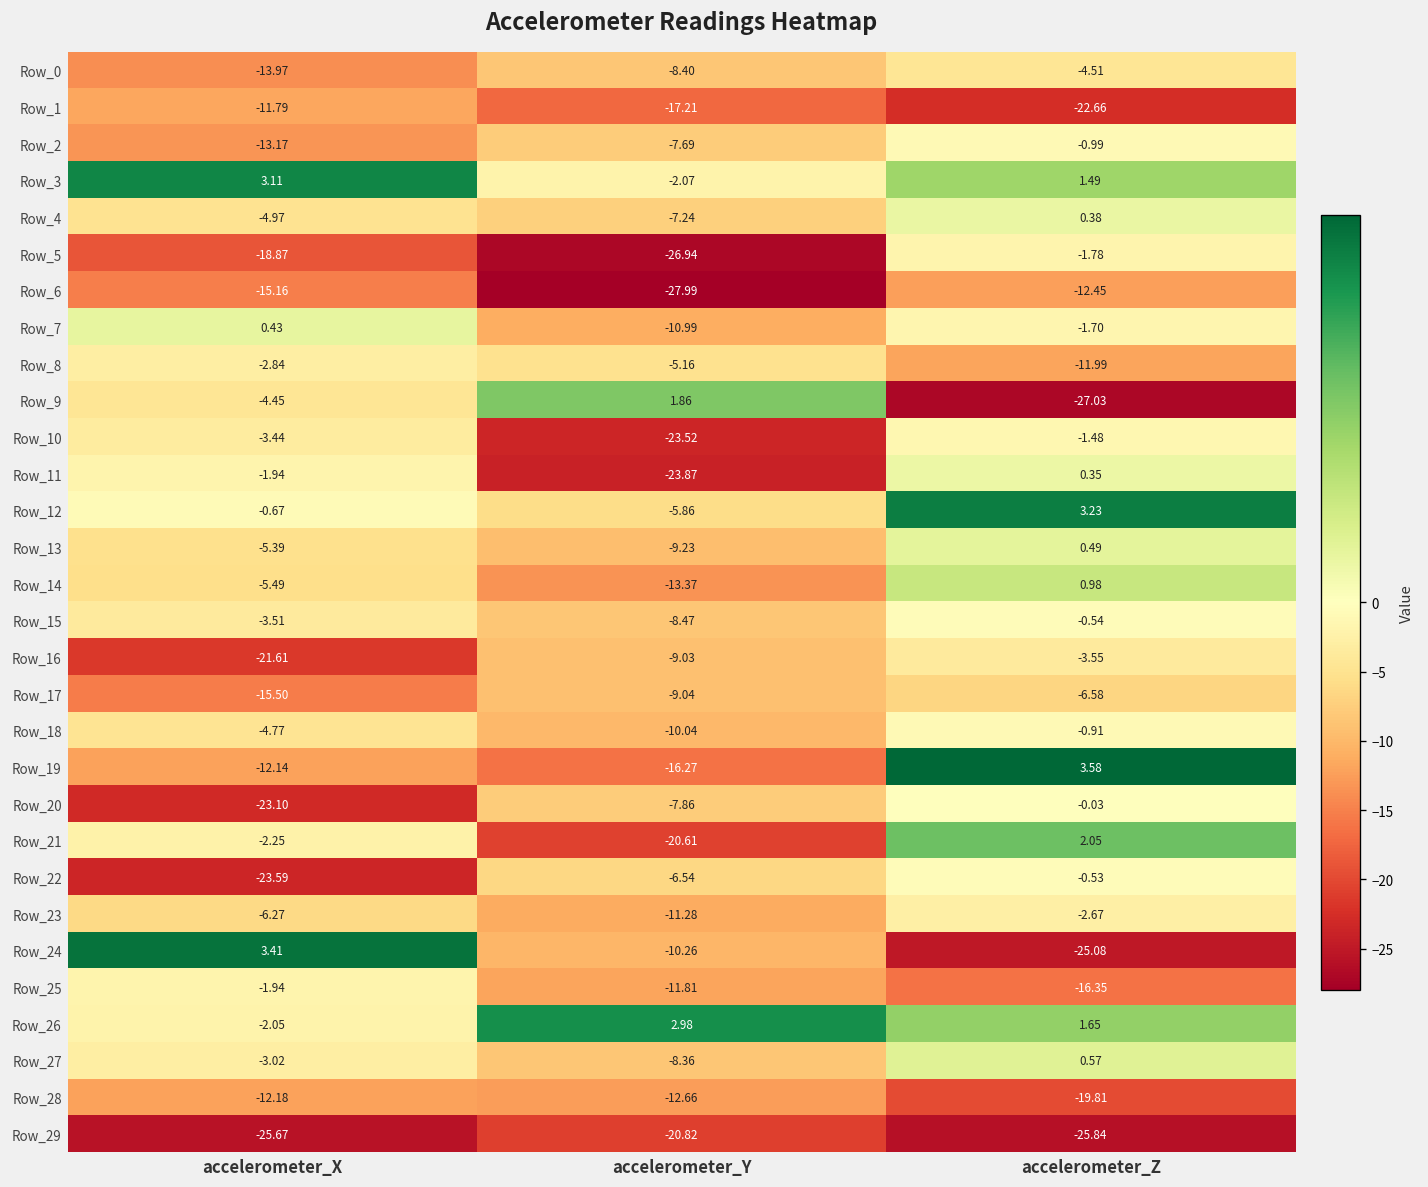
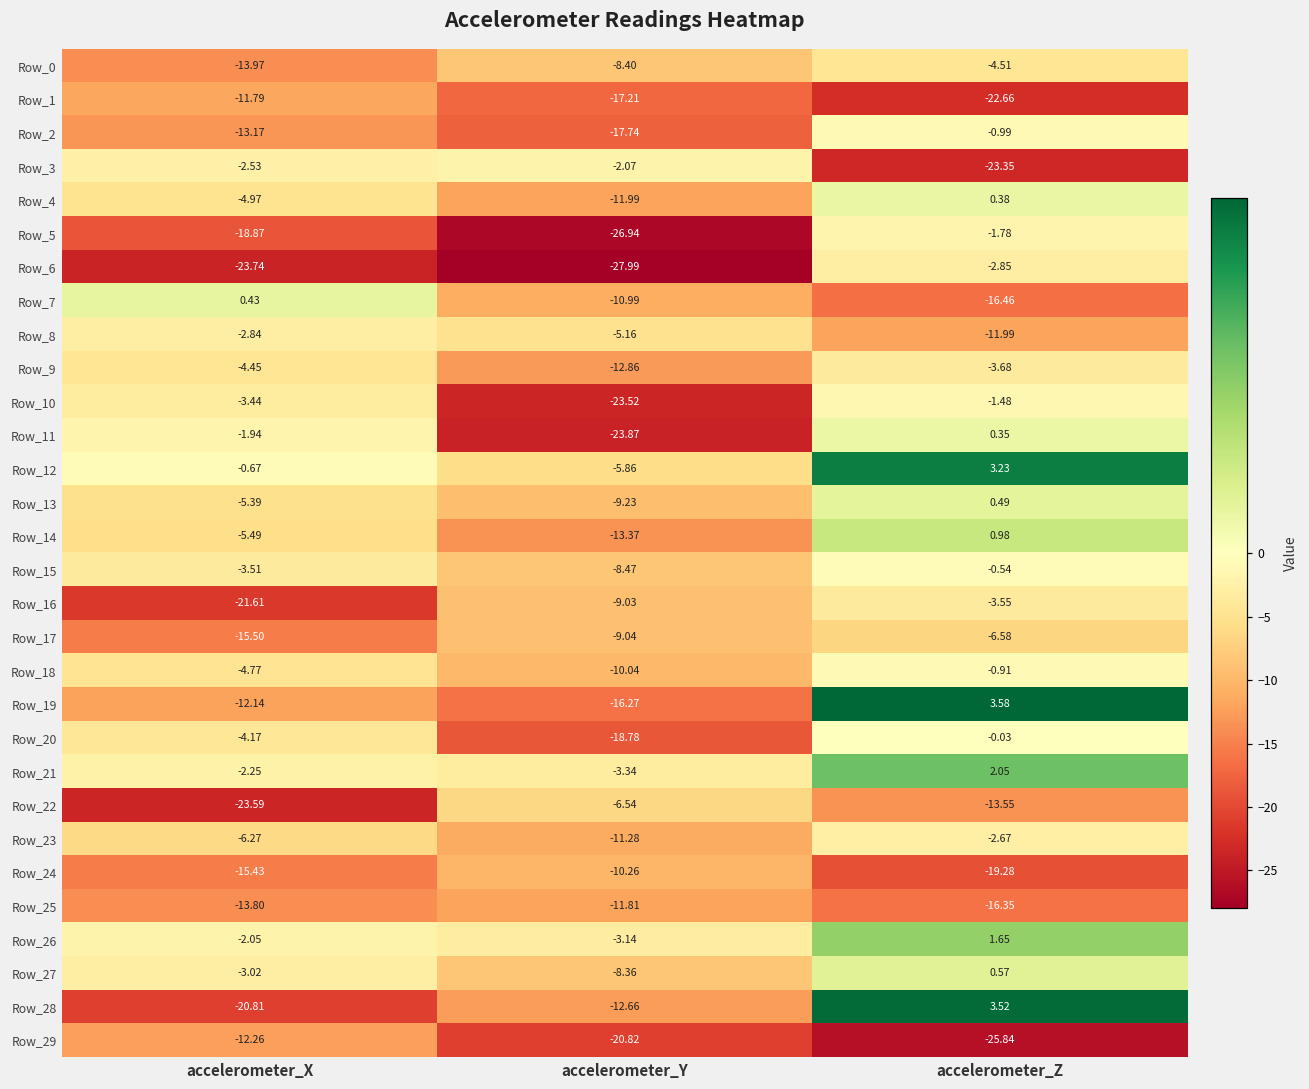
Row_2, accelerometer_Y: -7.69 -> -17.74
Row_3, accelerometer_X: 3.11 -> -2.53
Row_3, accelerometer_Z: 1.49 -> -23.35
Row_4, accelerometer_Y: -7.24 -> -11.99
Row_6, accelerometer_X: -15.16 -> -23.74
Row_6, accelerometer_Z: -12.45 -> -2.85
Row_7, accelerometer_Z: -1.70 -> -16.46
Row_9, accelerometer_Y: 1.86 -> -12.86
Row_9, accelerometer_Z: -27.03 -> -3.68
Row_20, accelerometer_X: -23.10 -> -4.17
Row_20, accelerometer_Y: -7.86 -> -18.78
Row_21, accelerometer_Y: -20.61 -> -3.34
Row_22, accelerometer_Z: -0.53 -> -13.55
Row_24, accelerometer_X: 3.41 -> -15.43
Row_24, accelerometer_Z: -25.08 -> -19.28
Row_25, accelerometer_X: -1.94 -> -13.80
Row_26, accelerometer_Y: 2.98 -> -3.14
Row_28, accelerometer_X: -12.18 -> -20.81
Row_28, accelerometer_Z: -19.81 -> 3.52
Row_29, accelerometer_X: -25.67 -> -12.26
